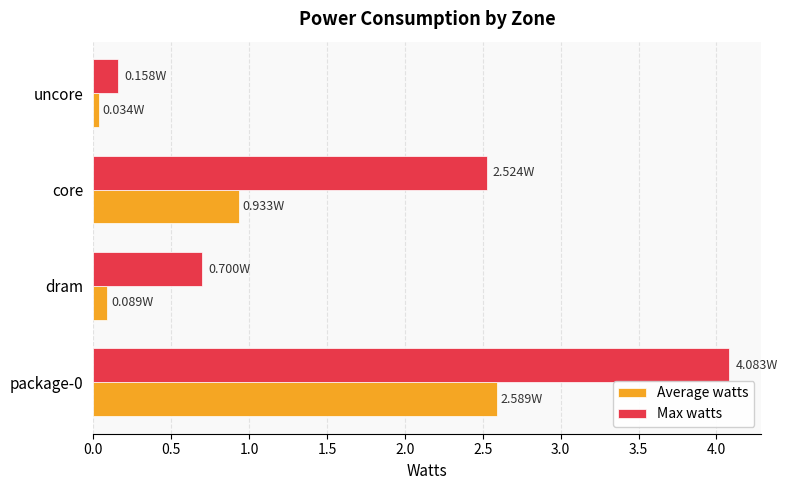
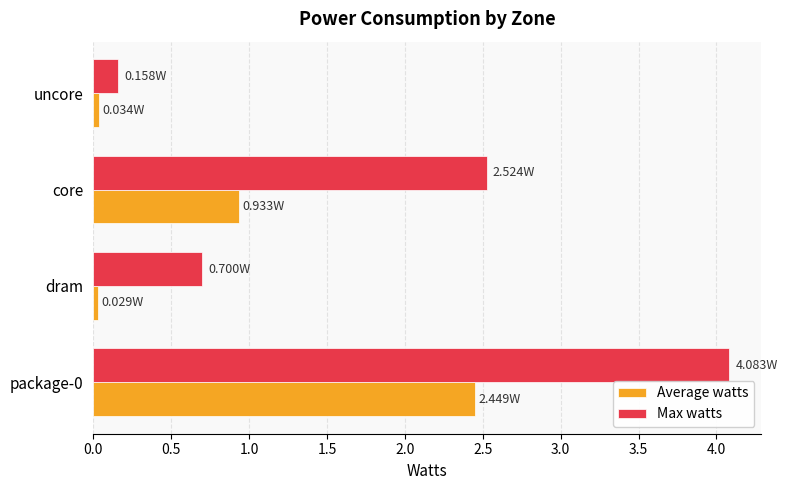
Average watts, dram: 0.089W -> 0.029W
Average watts, package-0: 2.589W -> 2.449W
